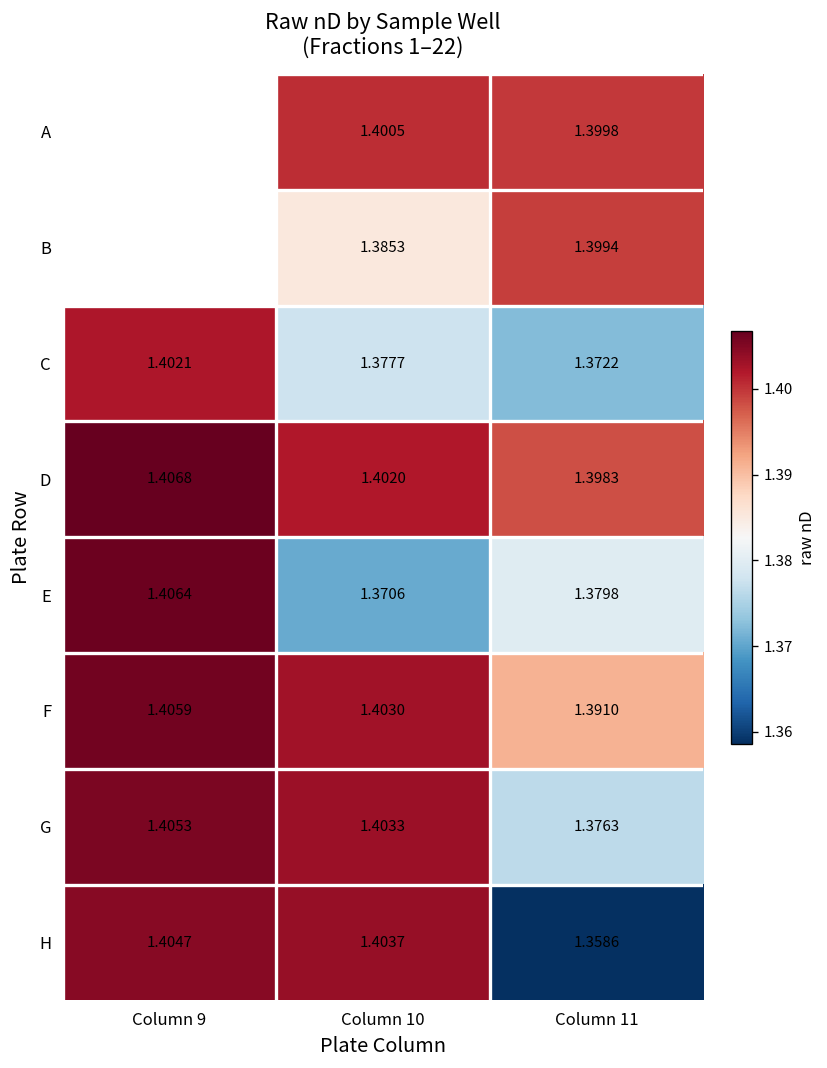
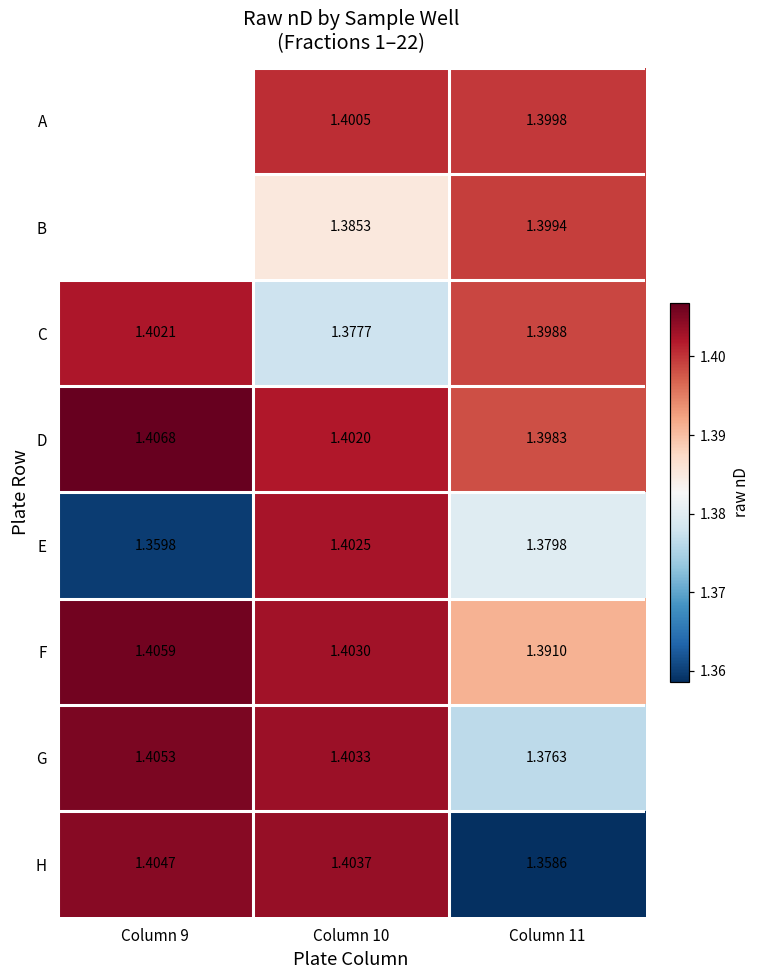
C, Column 11: 1.3722 -> 1.3988
E, Column 9: 1.4064 -> 1.3598
E, Column 10: 1.3706 -> 1.4025
